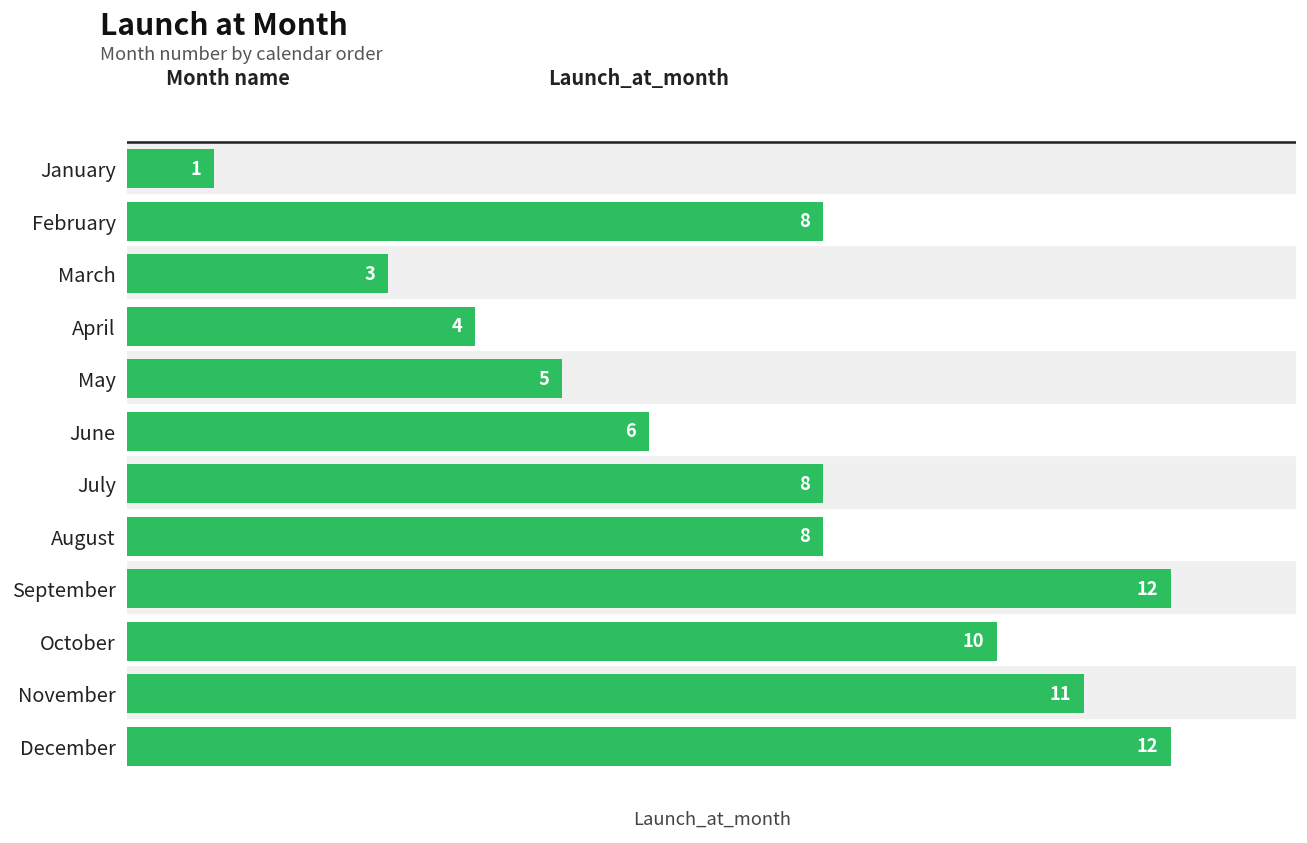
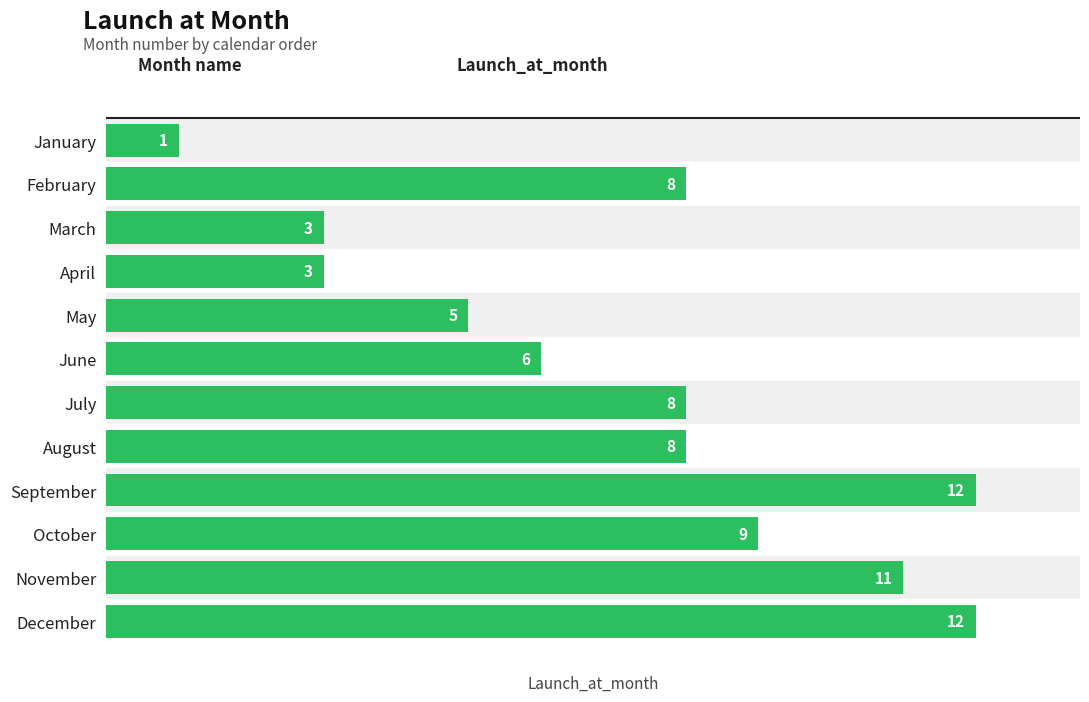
April: 4 -> 3
October: 10 -> 9
